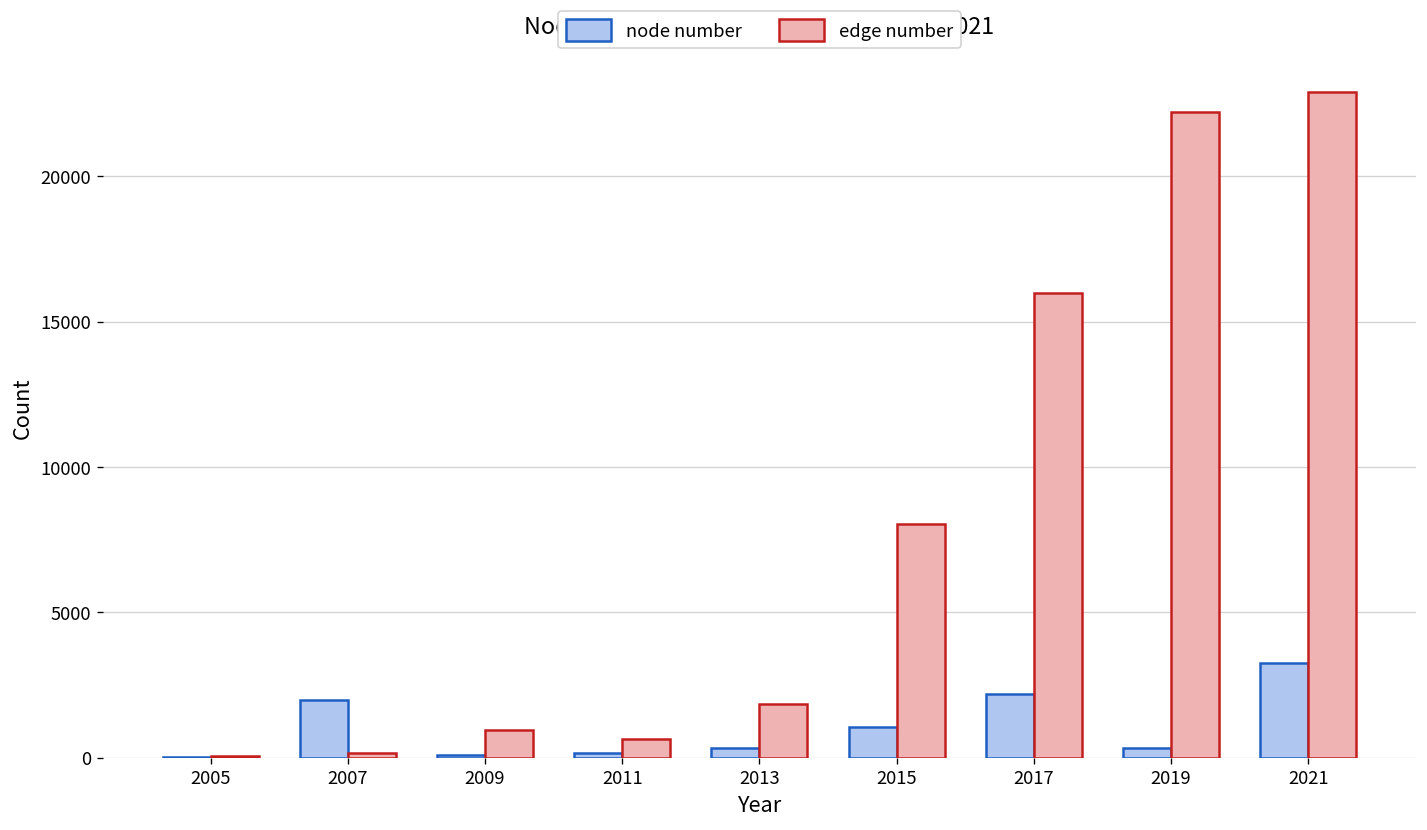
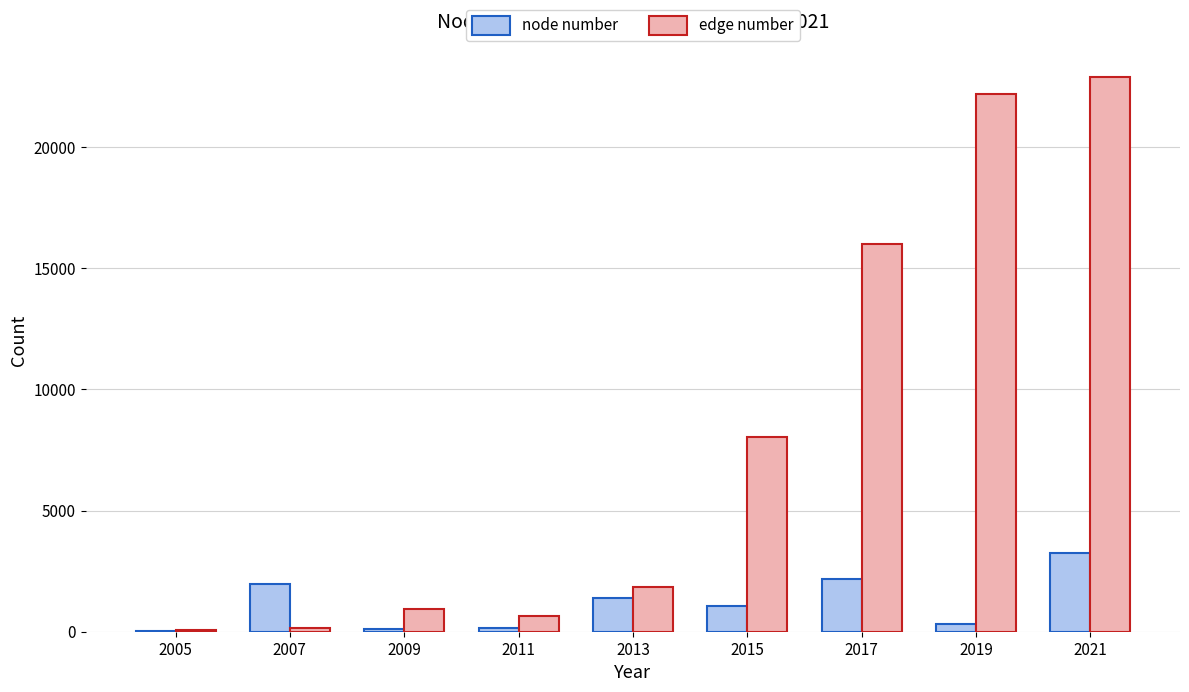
node number, 2013: 300 -> 1400
